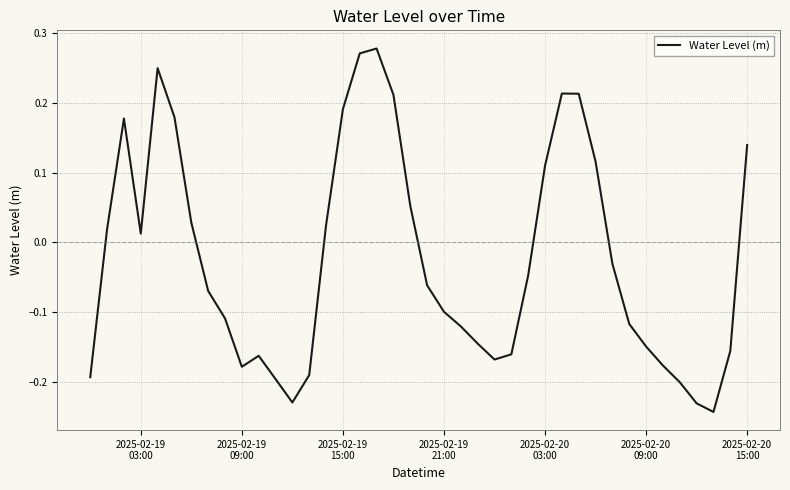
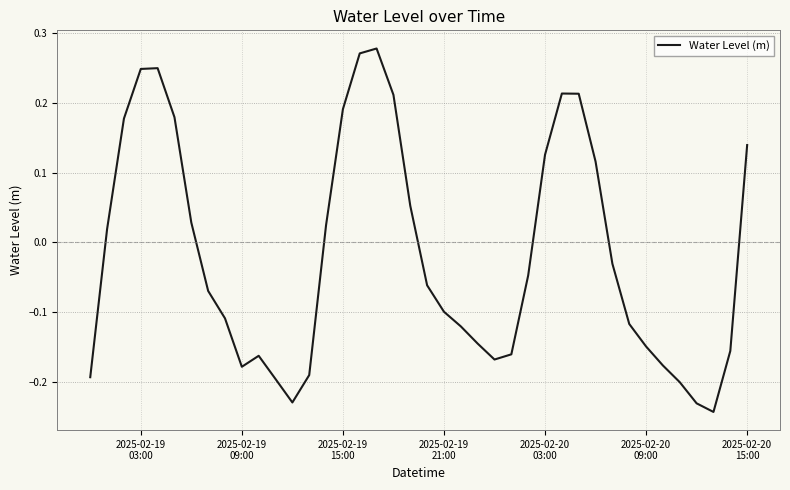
2025-02-19 03:00: 0.01 -> 0.25
2025-02-20 03:00: 0.11 -> 0.13
